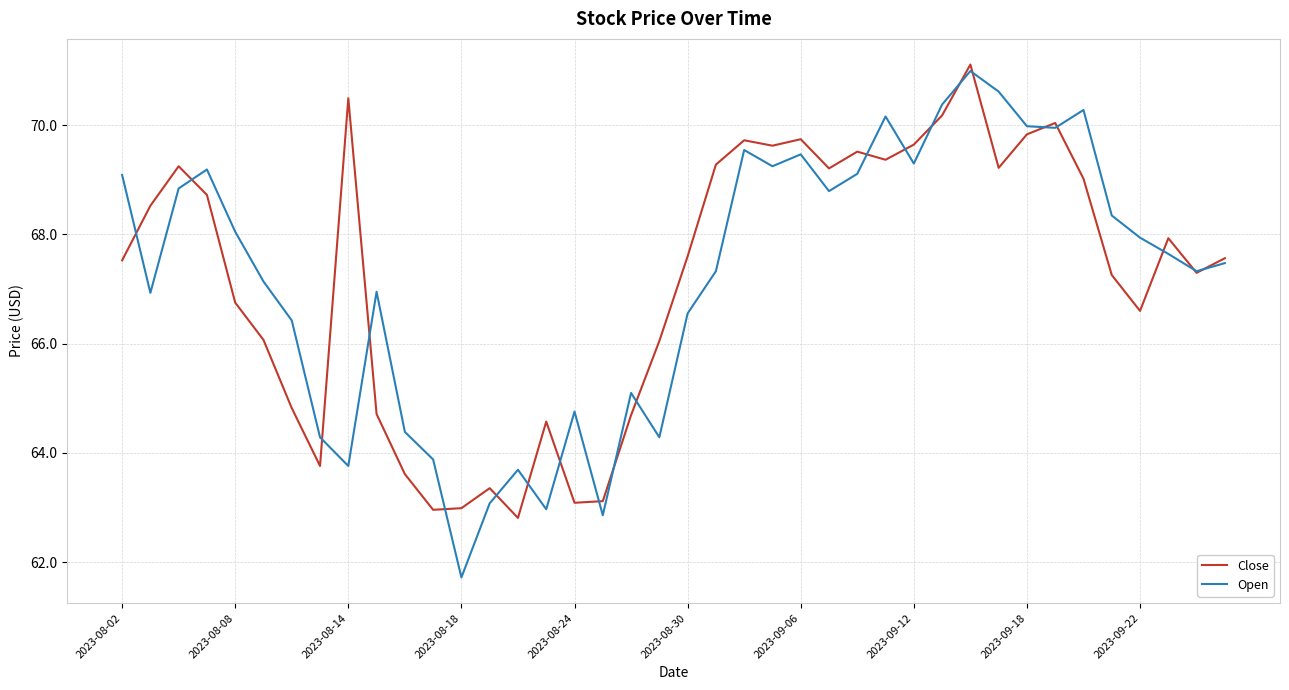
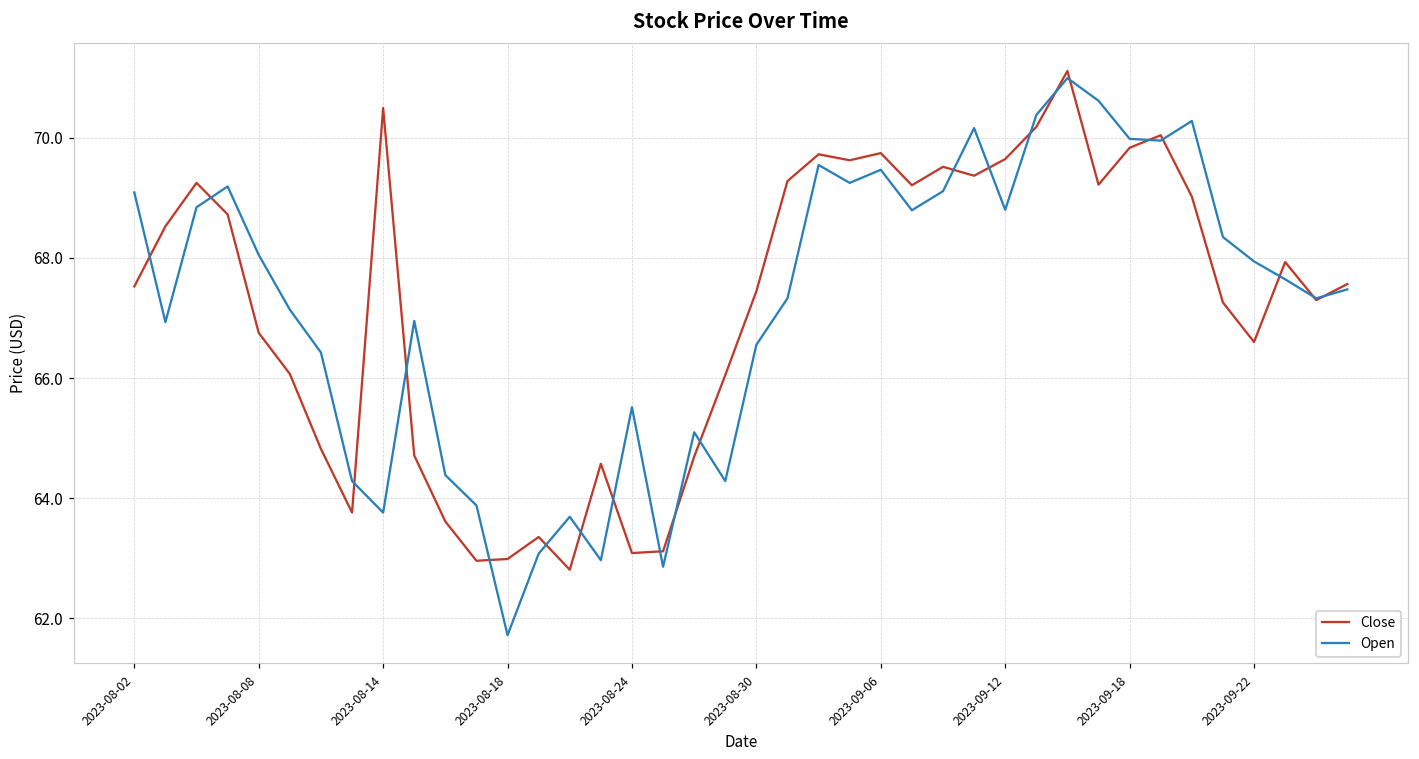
Open, 2023-08-24: 64.8 -> 65.5
Close, 2023-08-30: 67.6 -> 67.4
Open, 2023-09-12: 69.3 -> 68.8
